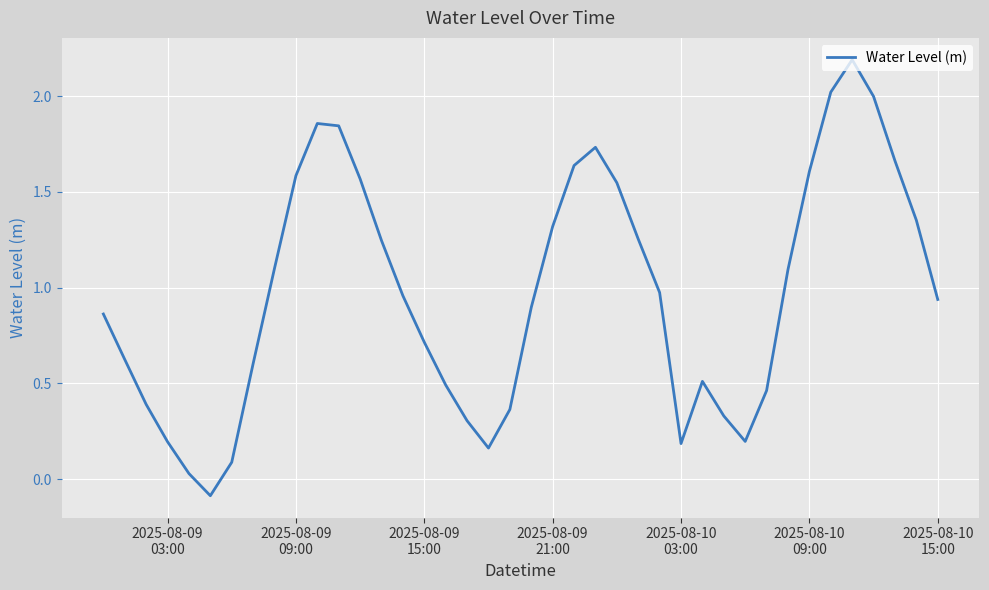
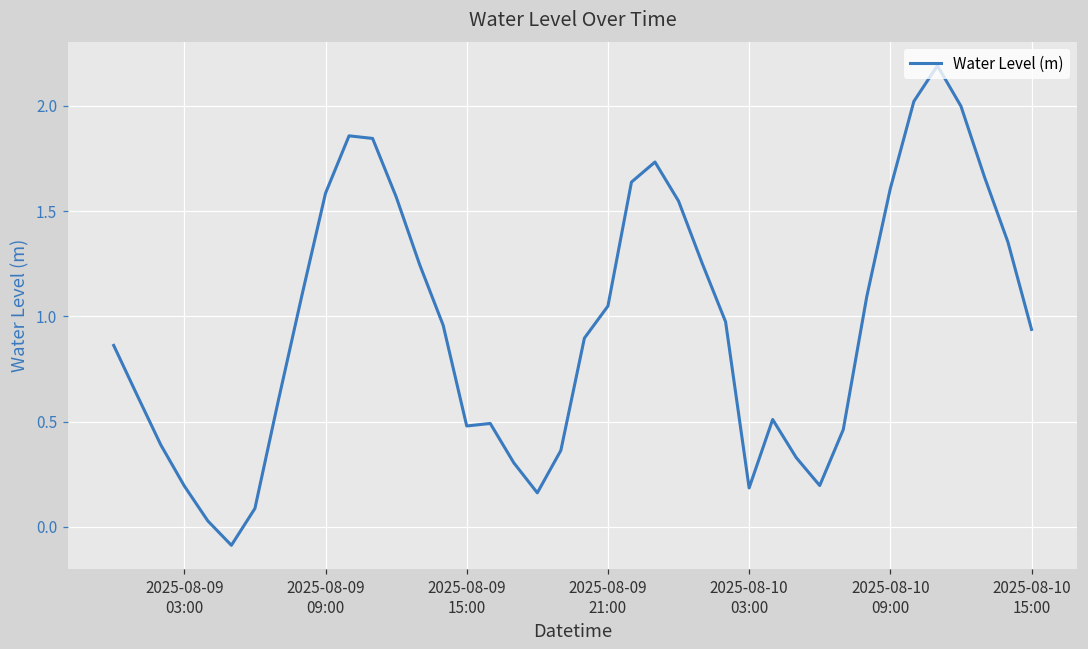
2025-08-09 15:00: 0.72 -> 0.48
2025-08-09 21:00: 1.32 -> 1.05
